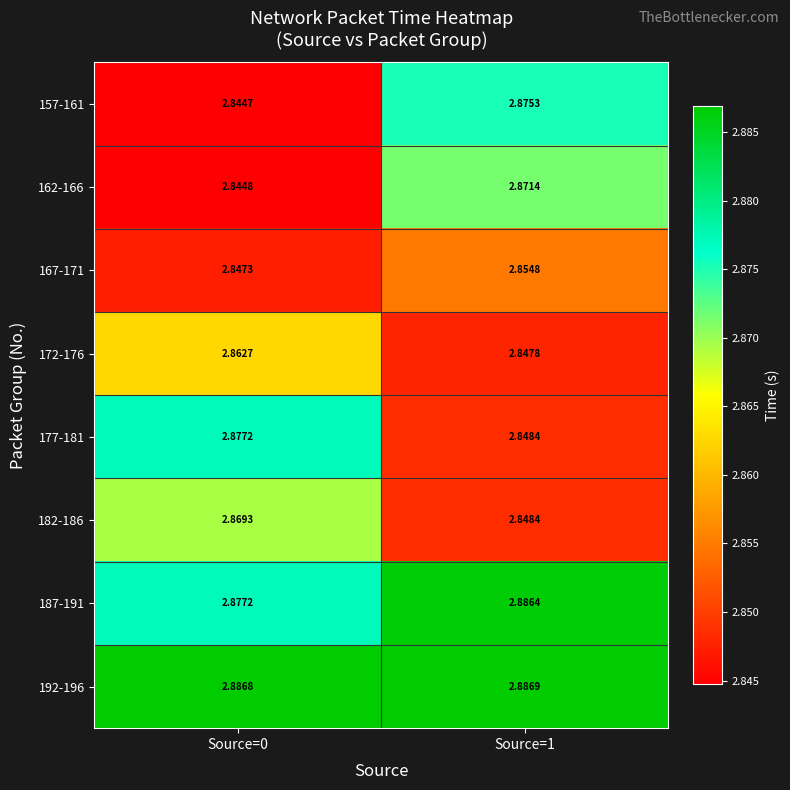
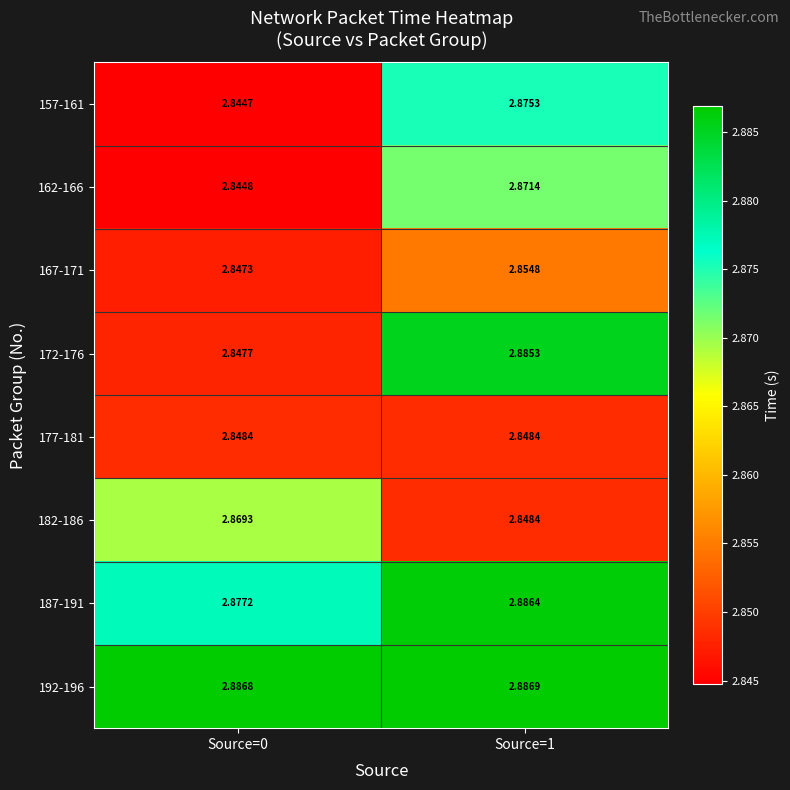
172-176, Source=0: 2.8627 -> 2.8477
172-176, Source=1: 2.8478 -> 2.8853
177-181, Source=0: 2.8772 -> 2.8484
